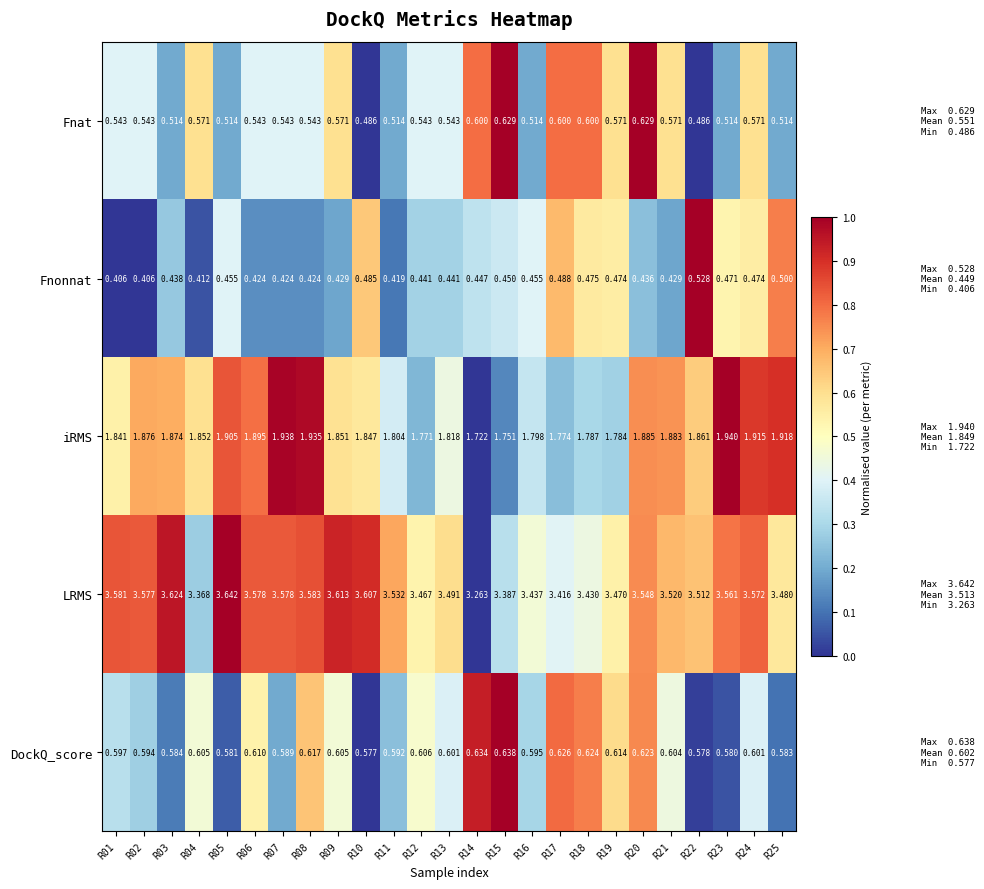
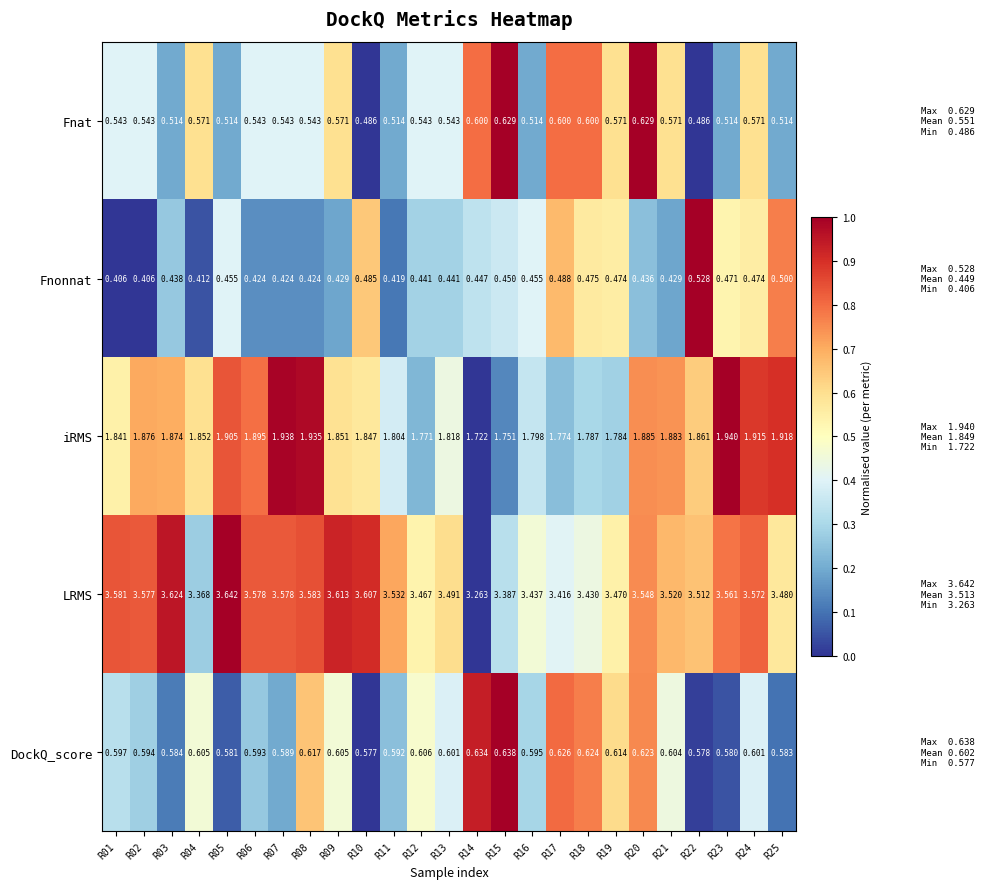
DockQ_score, R06: 0.610 -> 0.593
